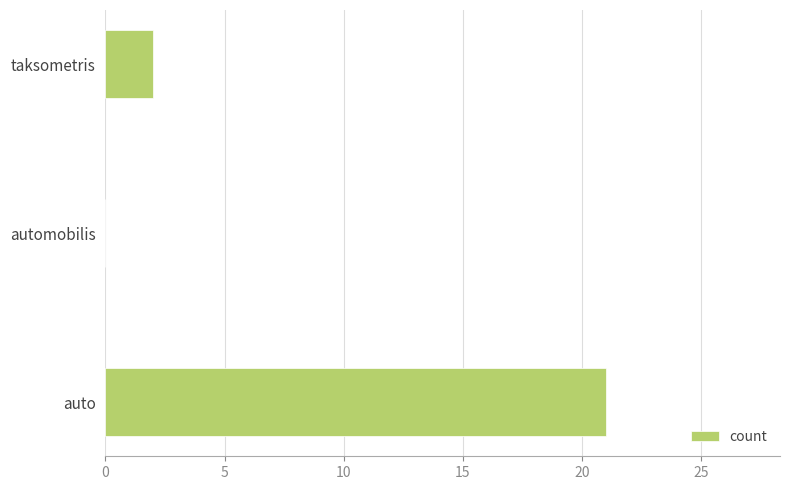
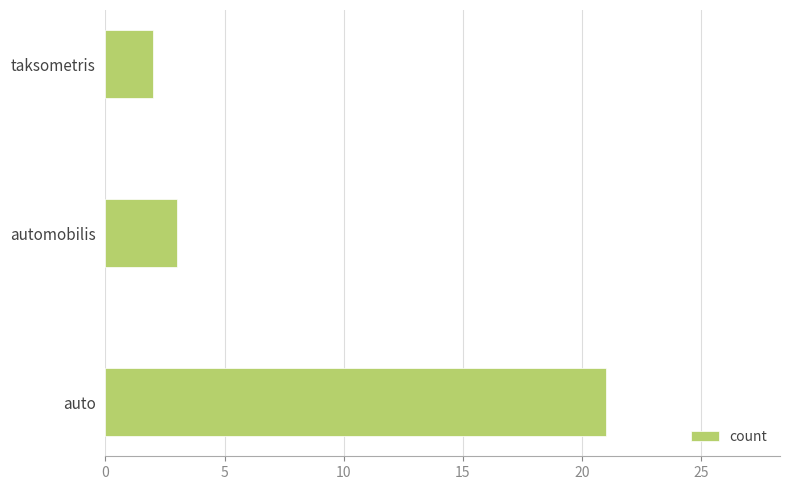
automobilis: 0 -> 3
